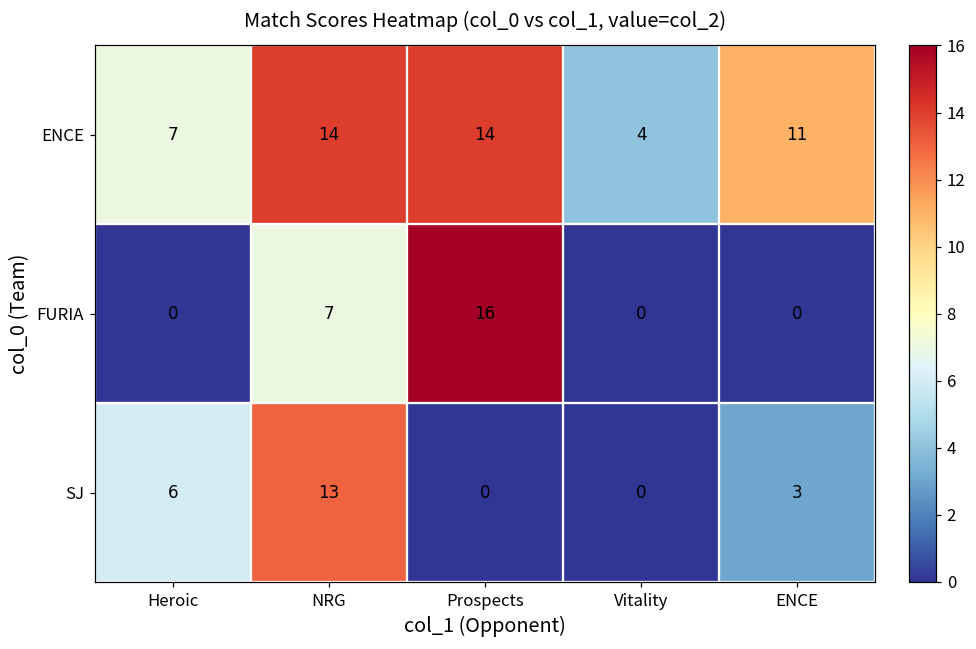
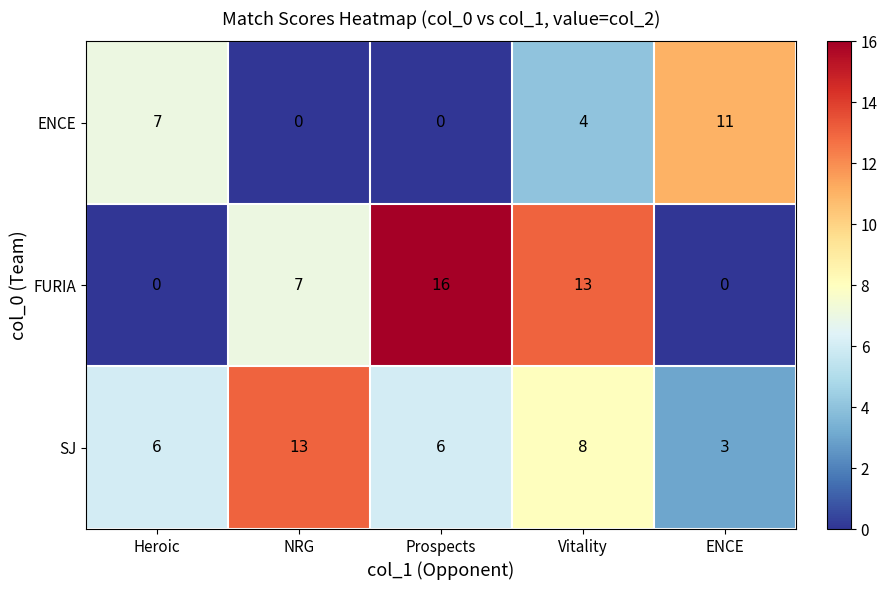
ENCE, NRG: 14 -> 0
ENCE, Prospects: 14 -> 0
FURIA, Vitality: 0 -> 13
SJ, Prospects: 0 -> 6
SJ, Vitality: 0 -> 8
